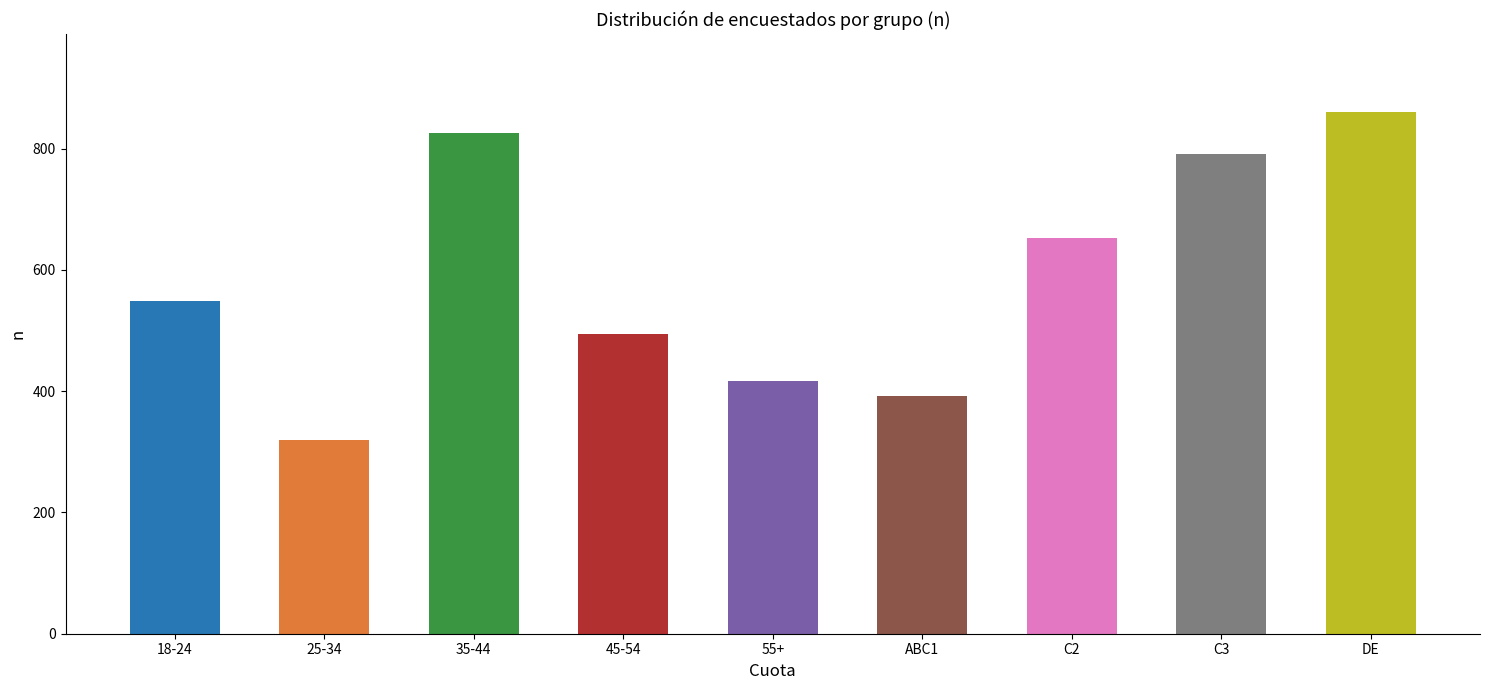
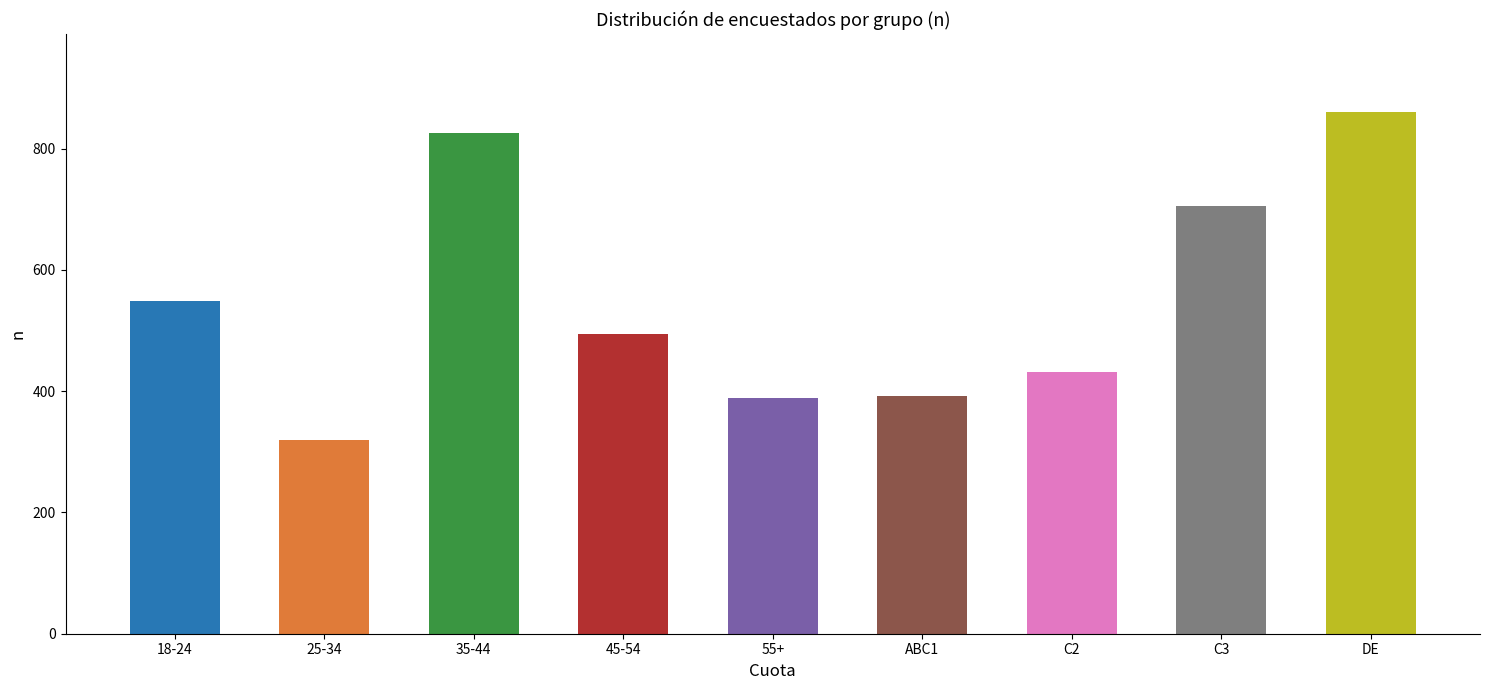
55+: 420 -> 390
C2: 650 -> 430
C3: 790 -> 710
